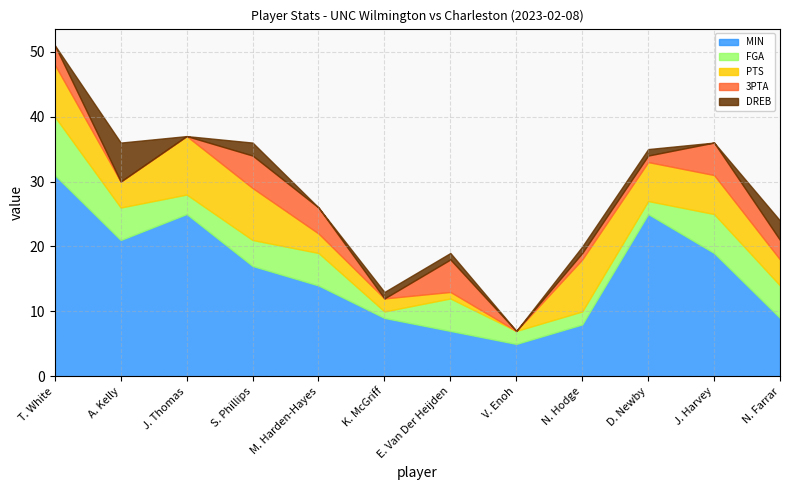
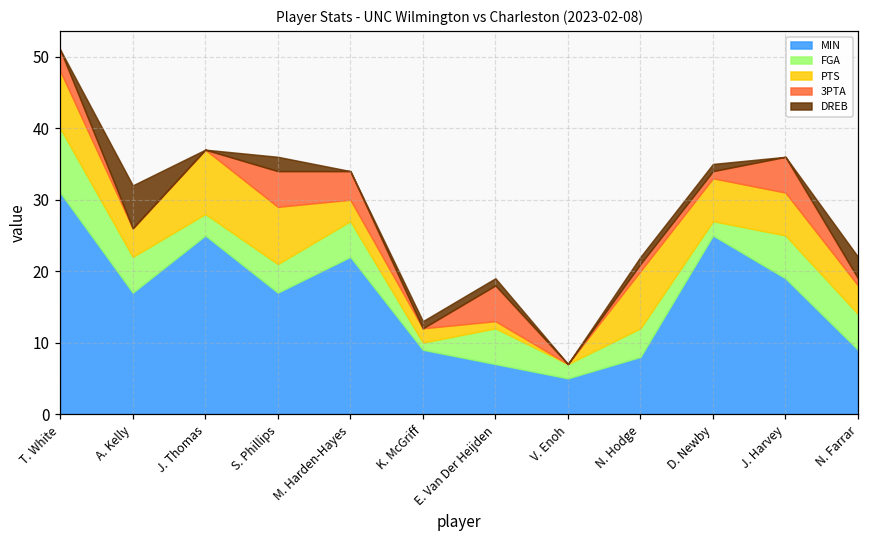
MIN, A. Kelly: 21 -> 17
MIN, M. Harden-Hayes: 14 -> 22
FGA, N. Hodge: 2 -> 4
3PTA, N. Farrar: 3 -> 1
